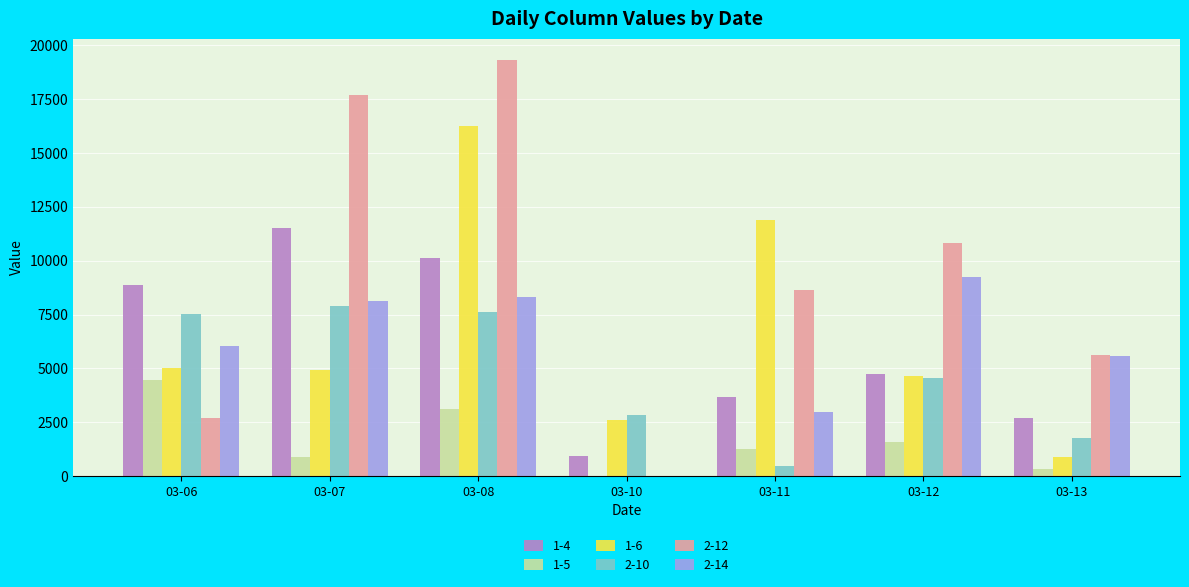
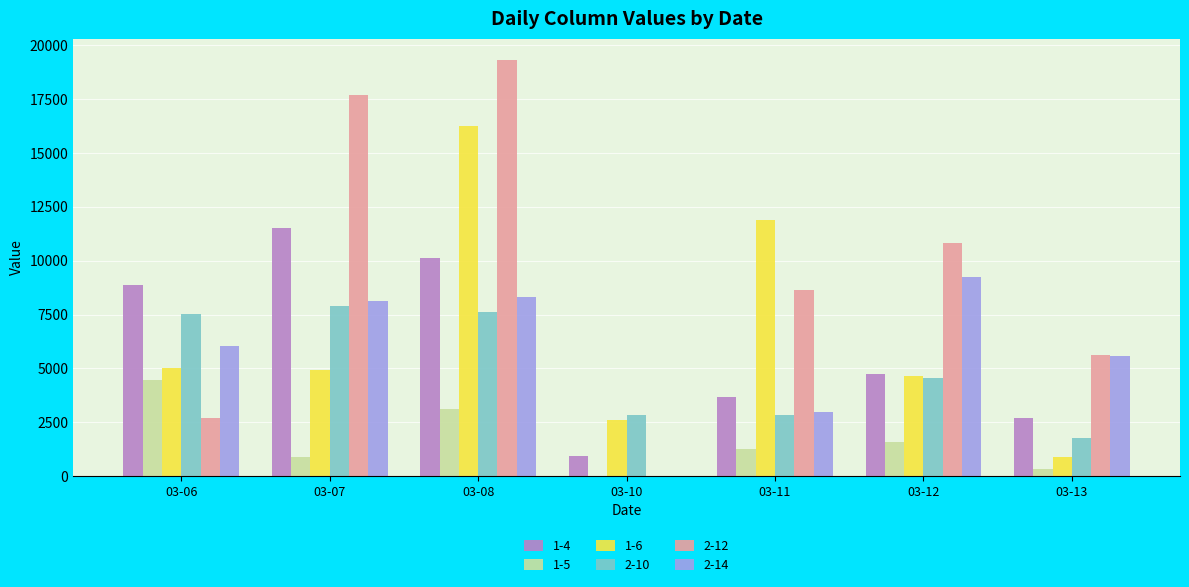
2-10, 03-11: 500 -> 2900
